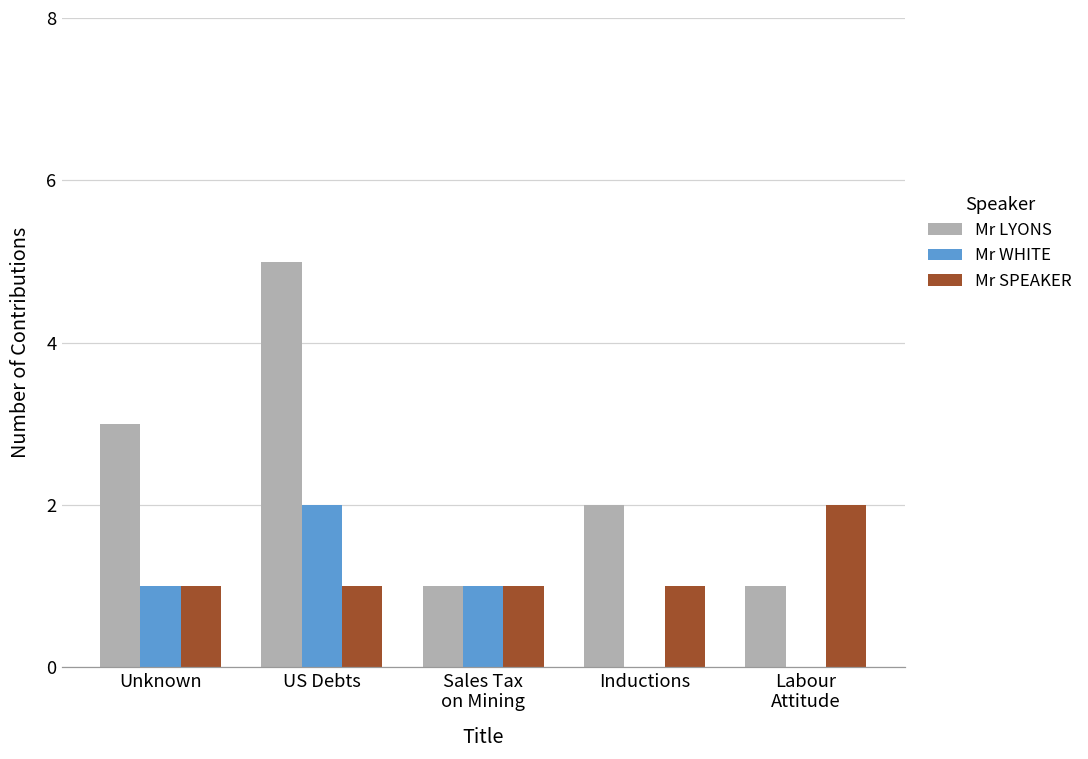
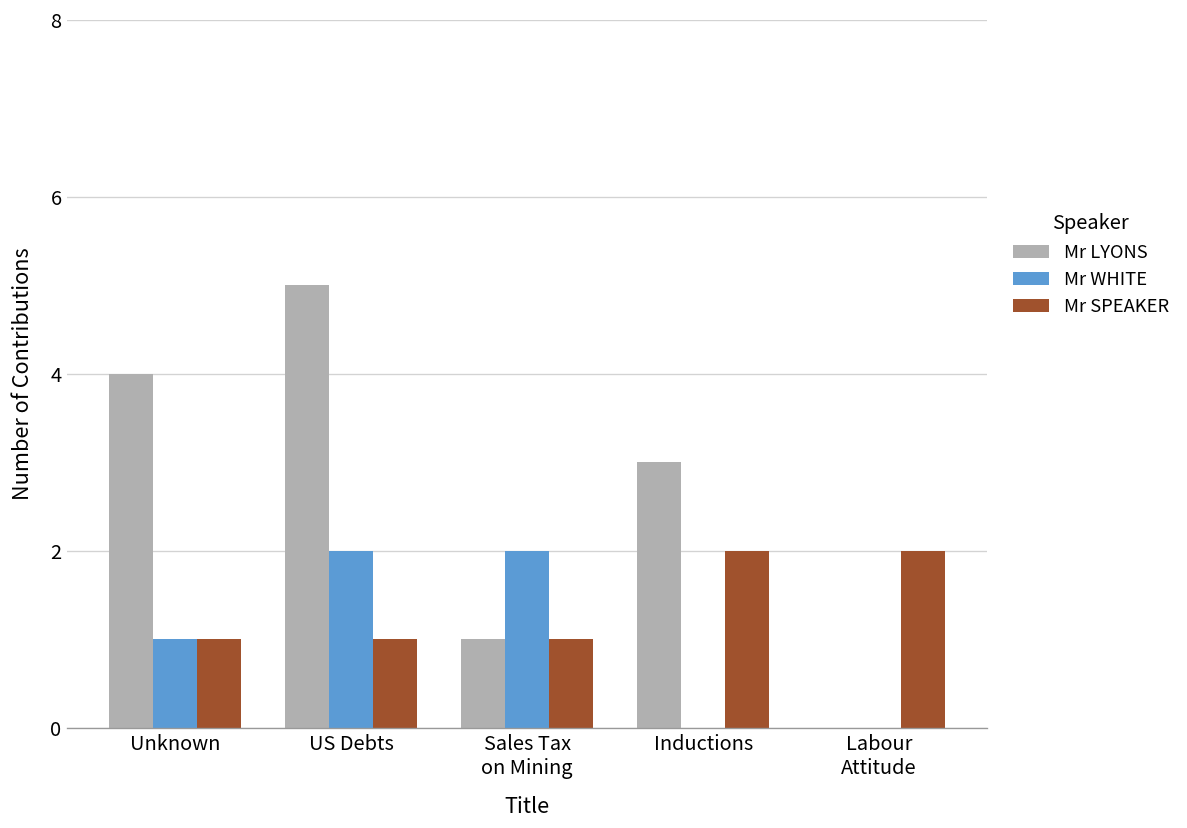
Mr LYONS, Unknown: 3 -> 4
Mr WHITE, Sales Tax on Mining: 1 -> 2
Mr LYONS, Inductions: 2 -> 3
Mr SPEAKER, Inductions: 1 -> 2
Mr LYONS, Labour Attitude: 1 -> 0
